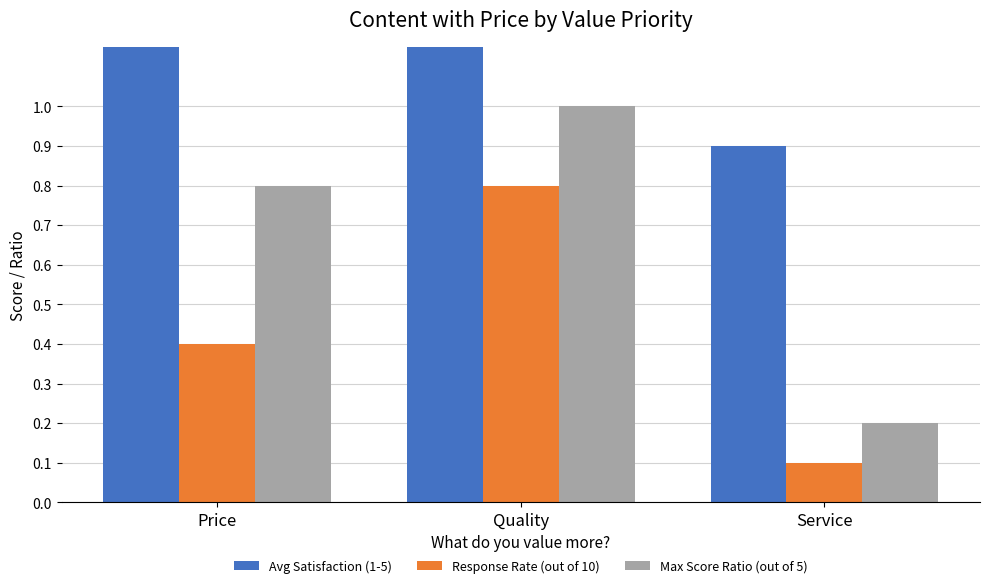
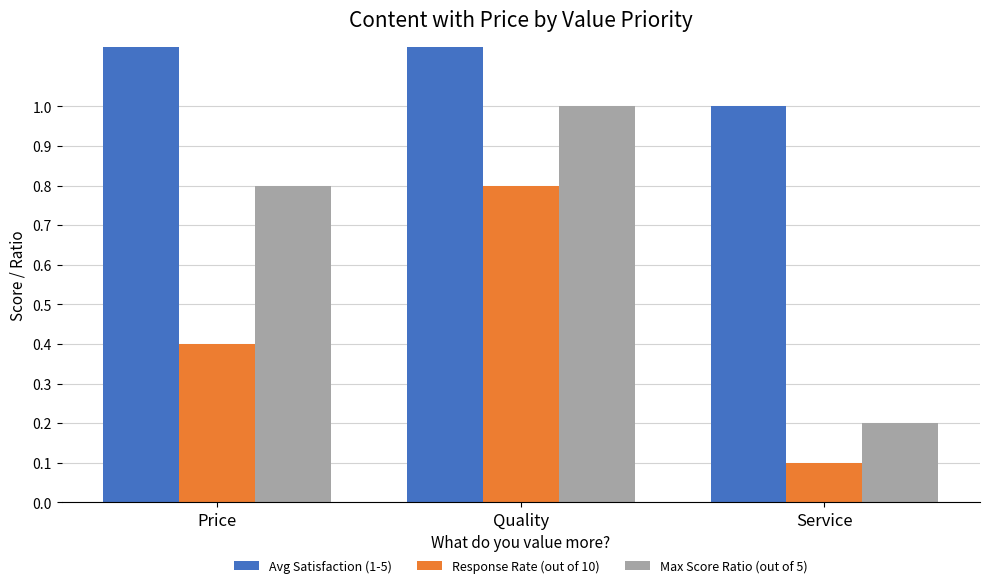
Avg Satisfaction (1-5), Service: 0.9 -> 1.0
